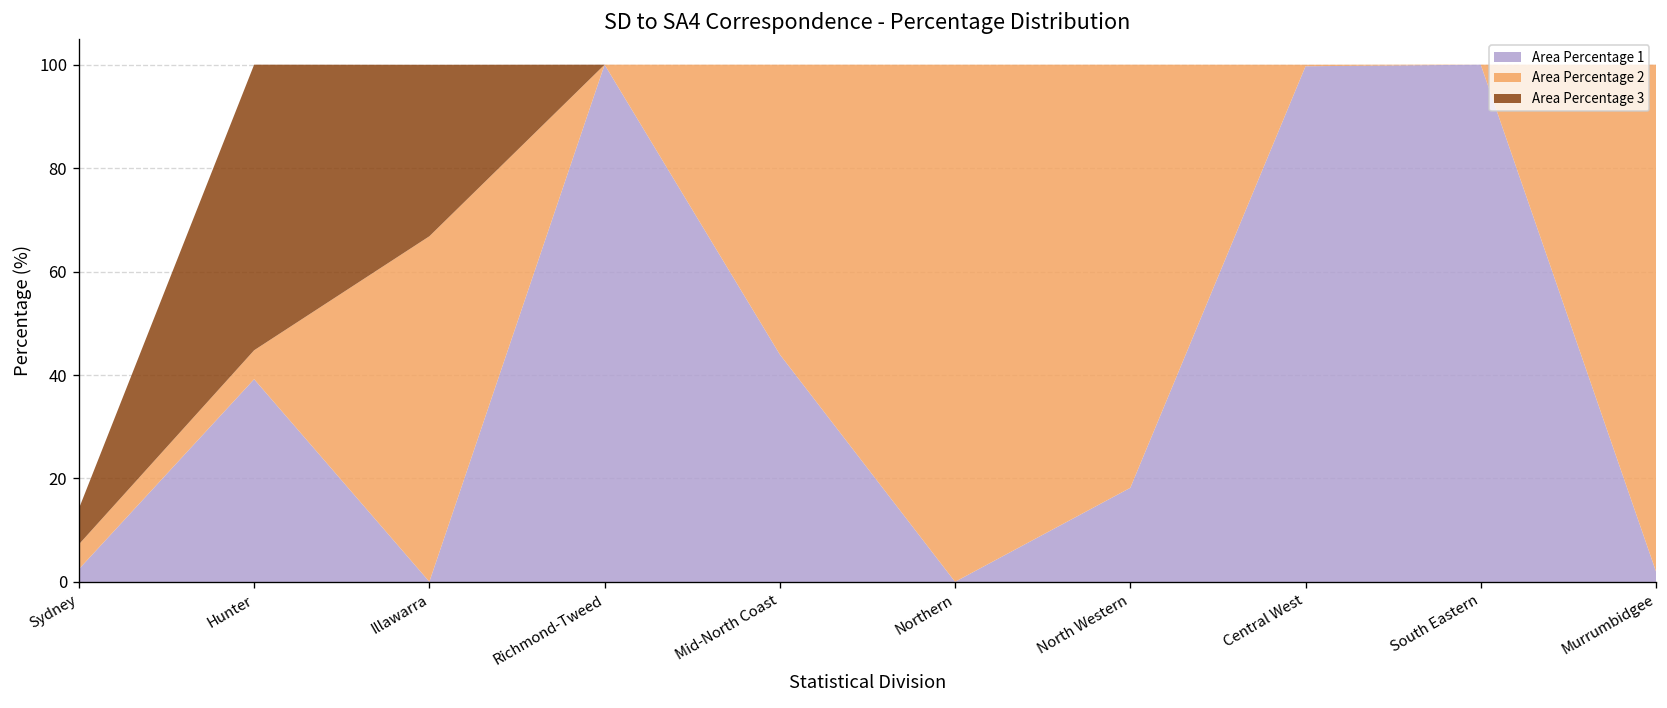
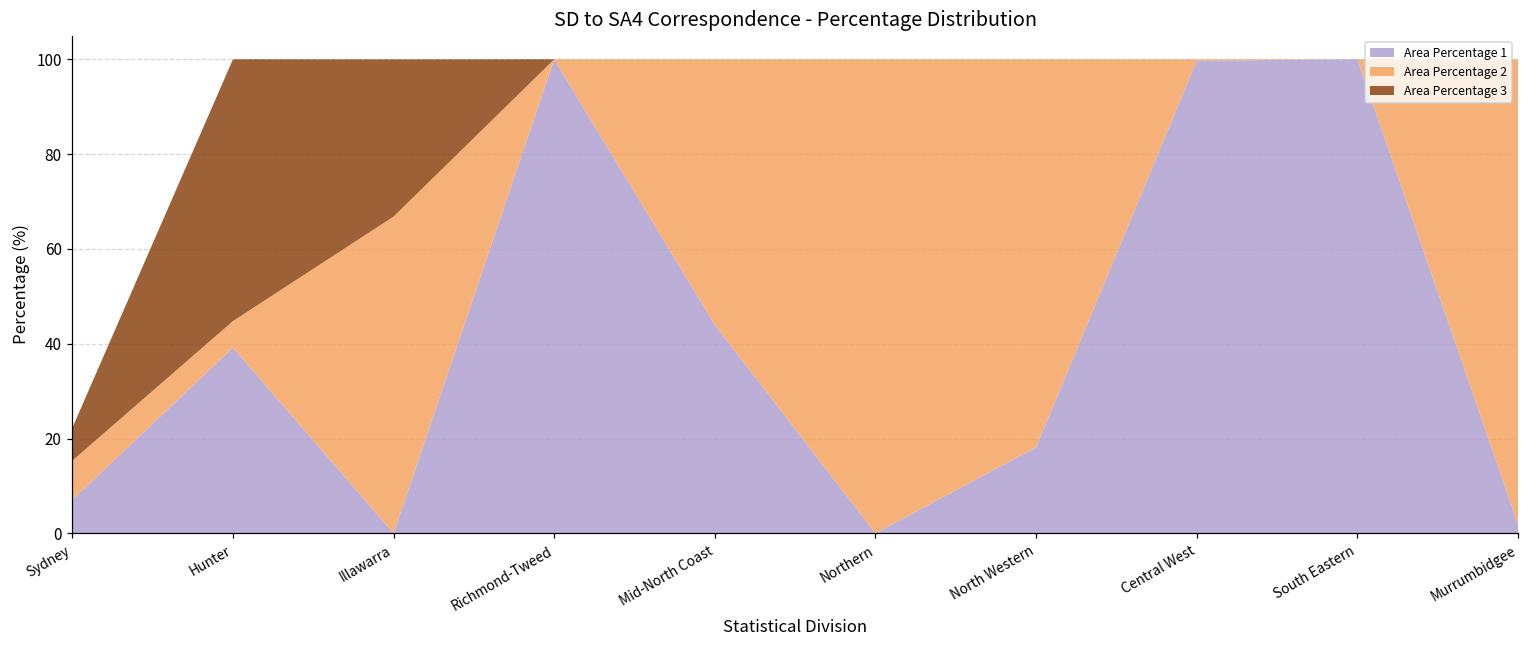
Area Percentage 1, Sydney: 2 -> 7
Area Percentage 2, Sydney: 5 -> 8
